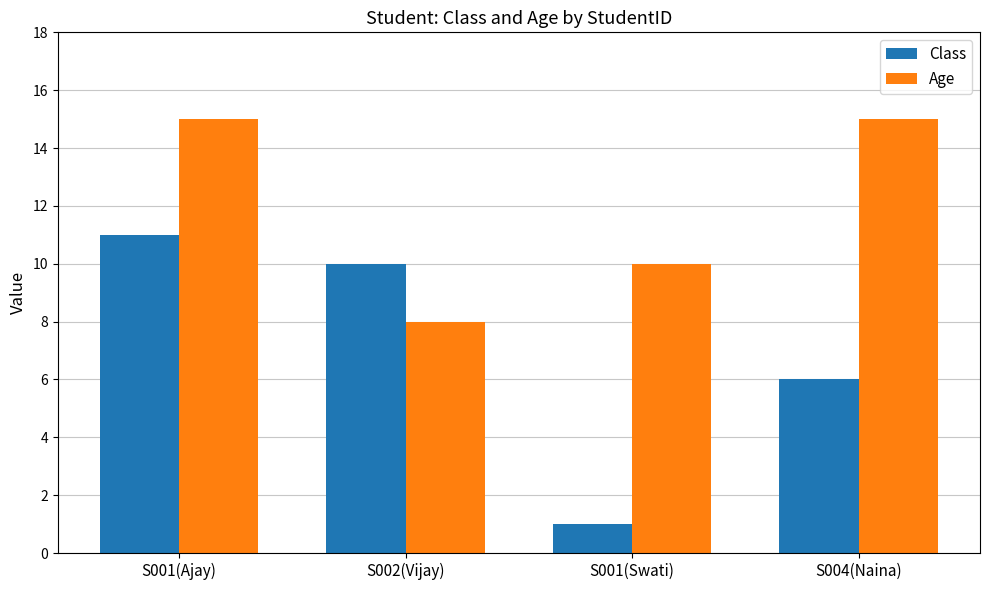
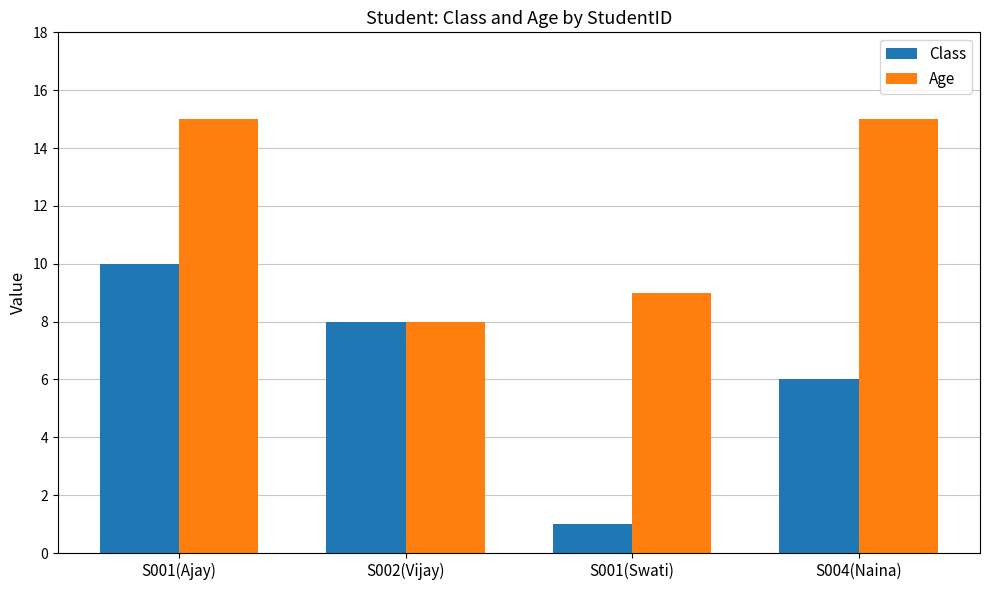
Class, S001(Ajay): 11 -> 10
Class, S002(Vijay): 10 -> 8
Age, S001(Swati): 10 -> 9
